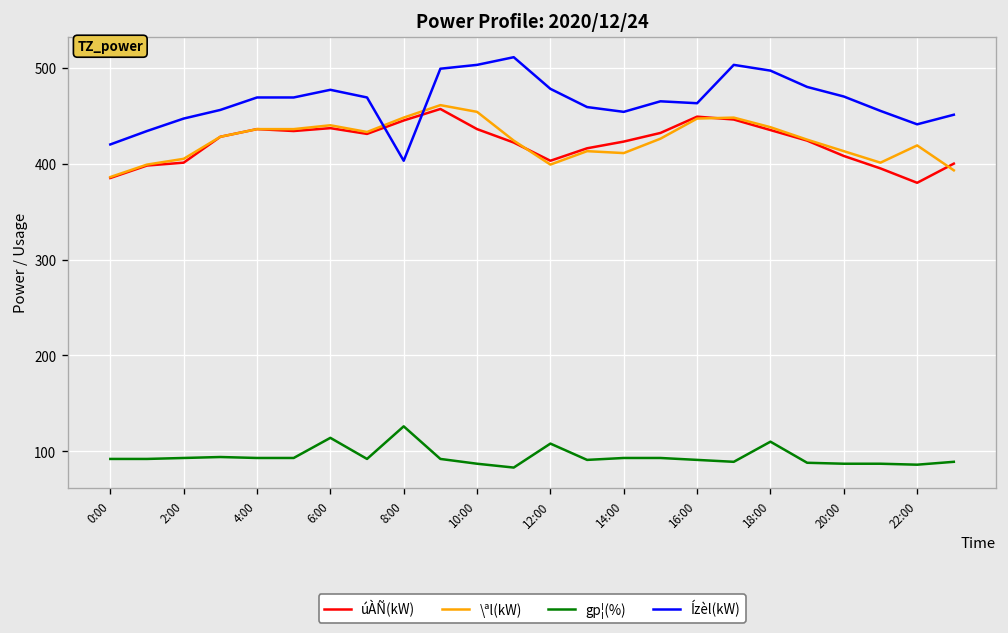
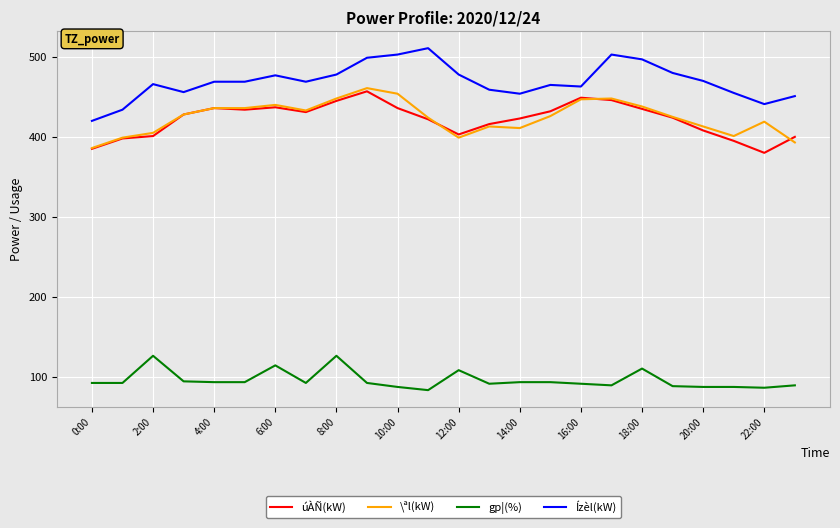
gp¦(%), 2:00: 90 -> 130
Ízèl(kW), 2:00: 450 -> 470
Ízèl(kW), 8:00: 400 -> 480
